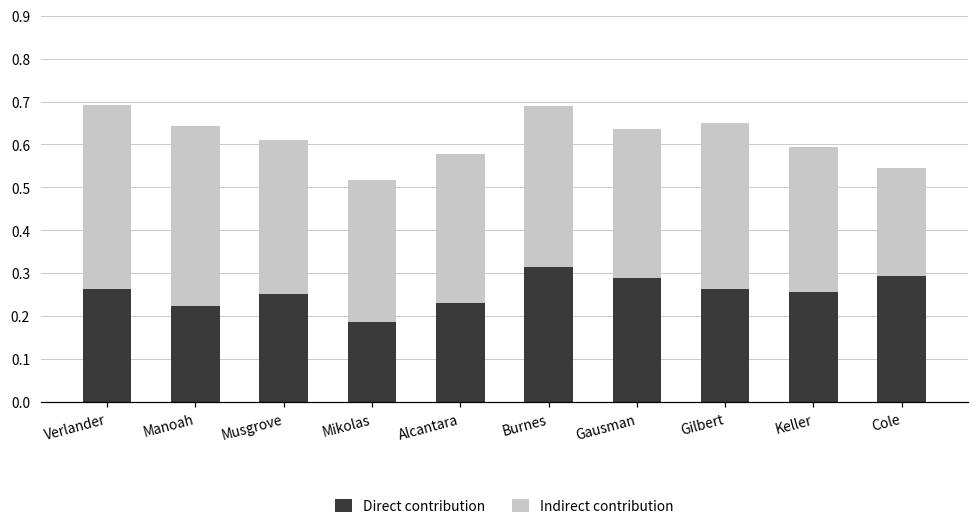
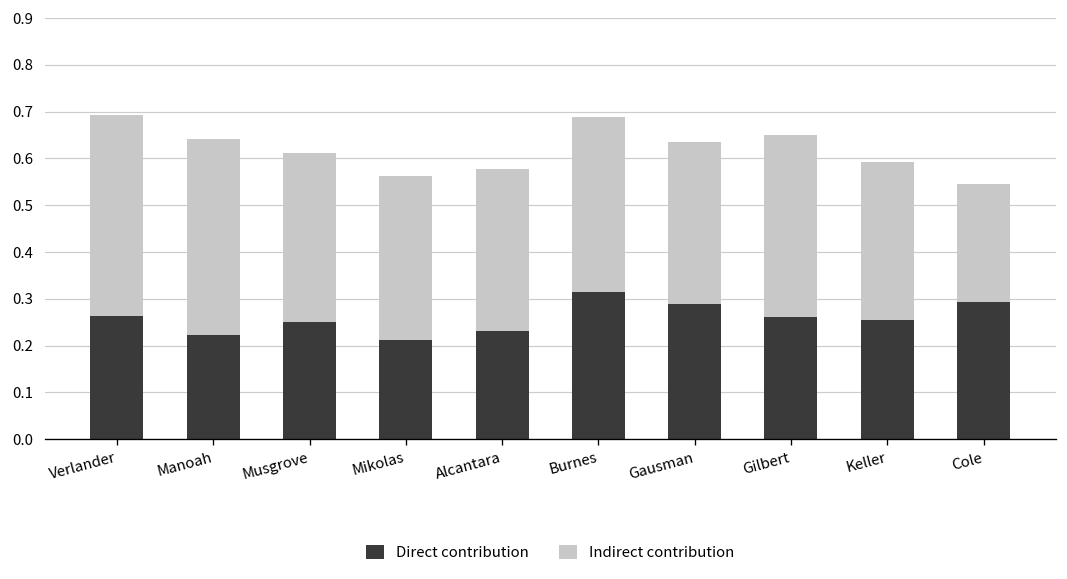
Direct contribution, Mikolas: 0.19 -> 0.21
Indirect contribution, Mikolas: 0.33 -> 0.35
